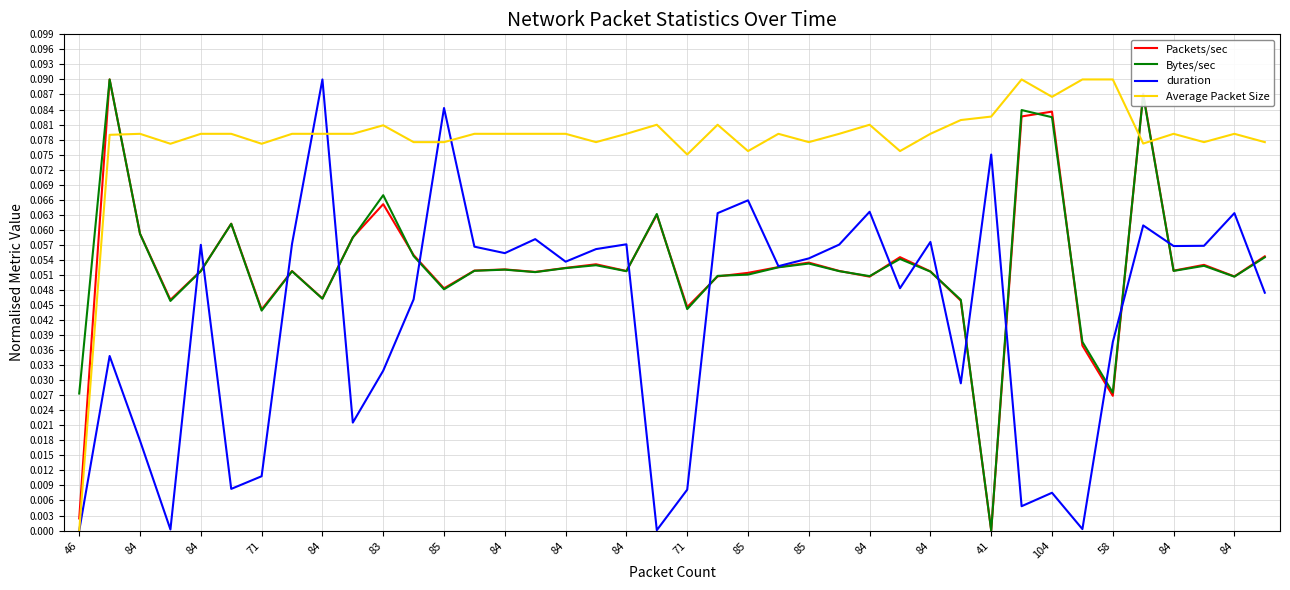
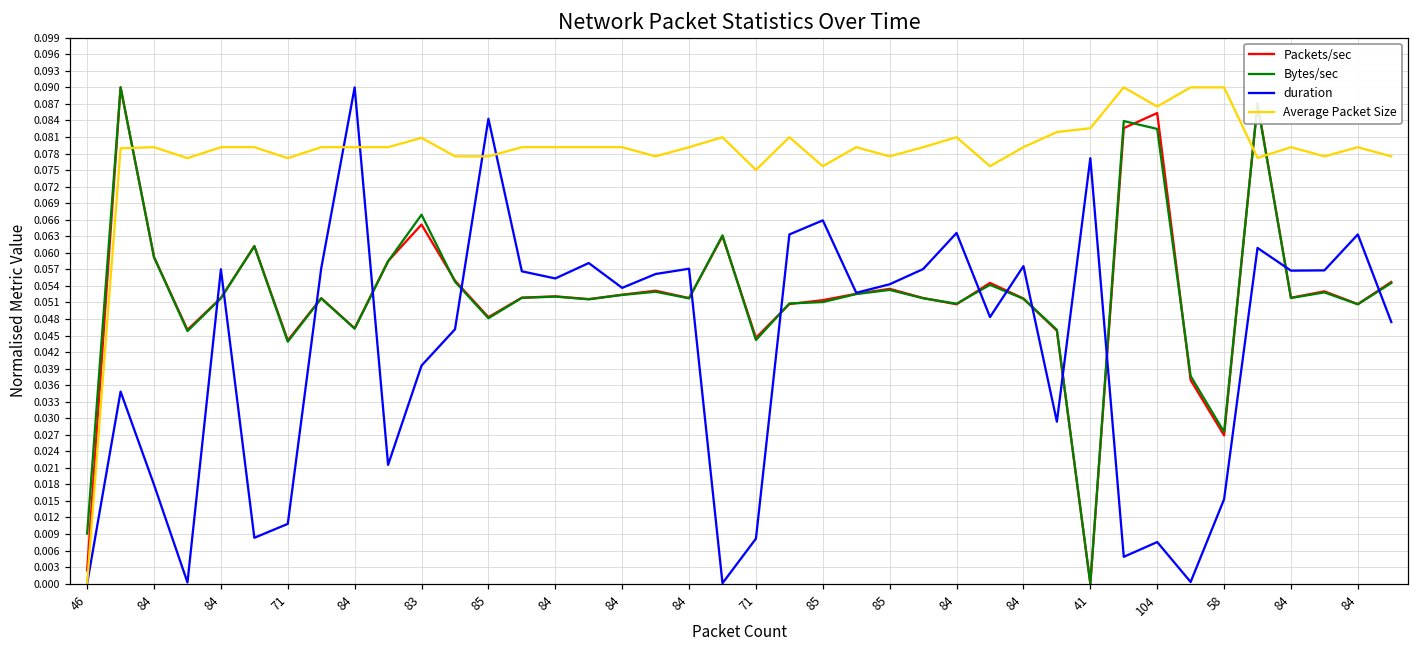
Bytes/sec, 46: 0.027 -> 0.009
duration, 83: 0.032 -> 0.040
duration, 41: 0.075 -> 0.077
Packets/sec, 104: 0.084 -> 0.085
duration, 58: 0.038 -> 0.015
